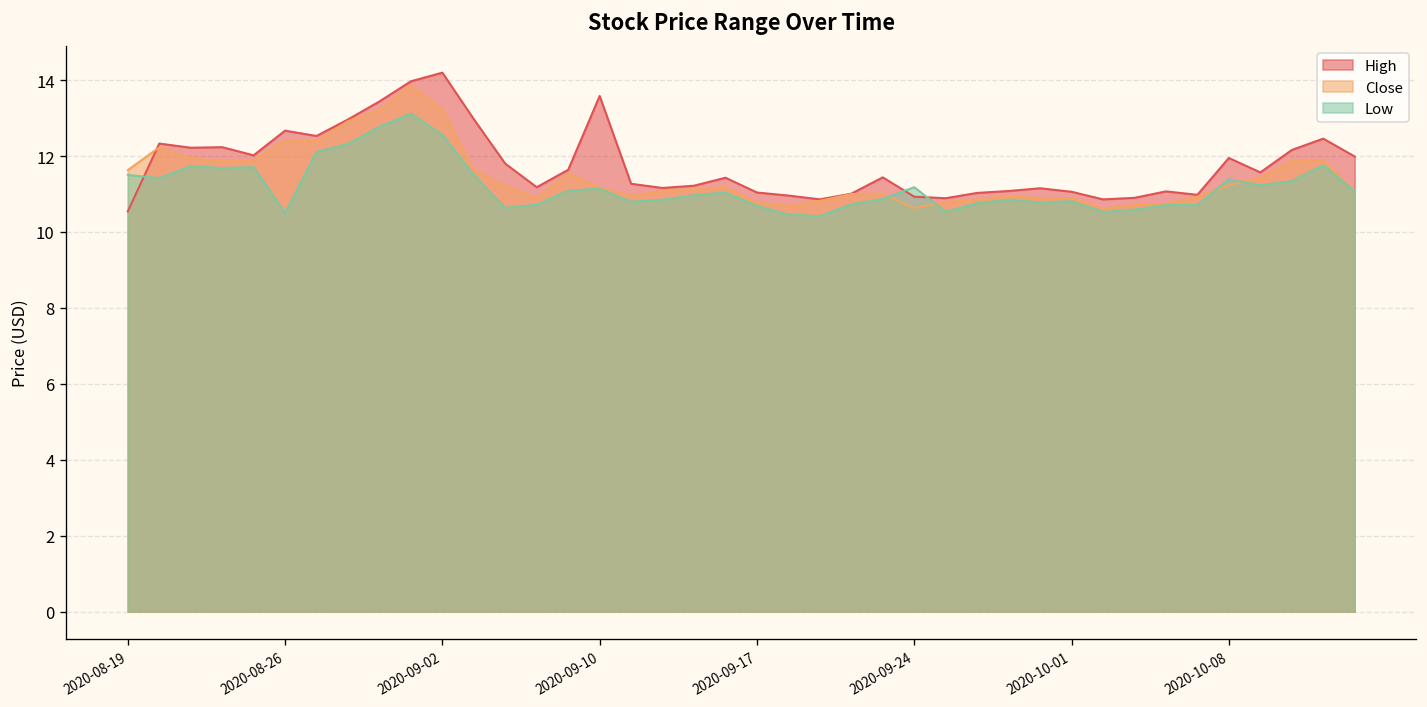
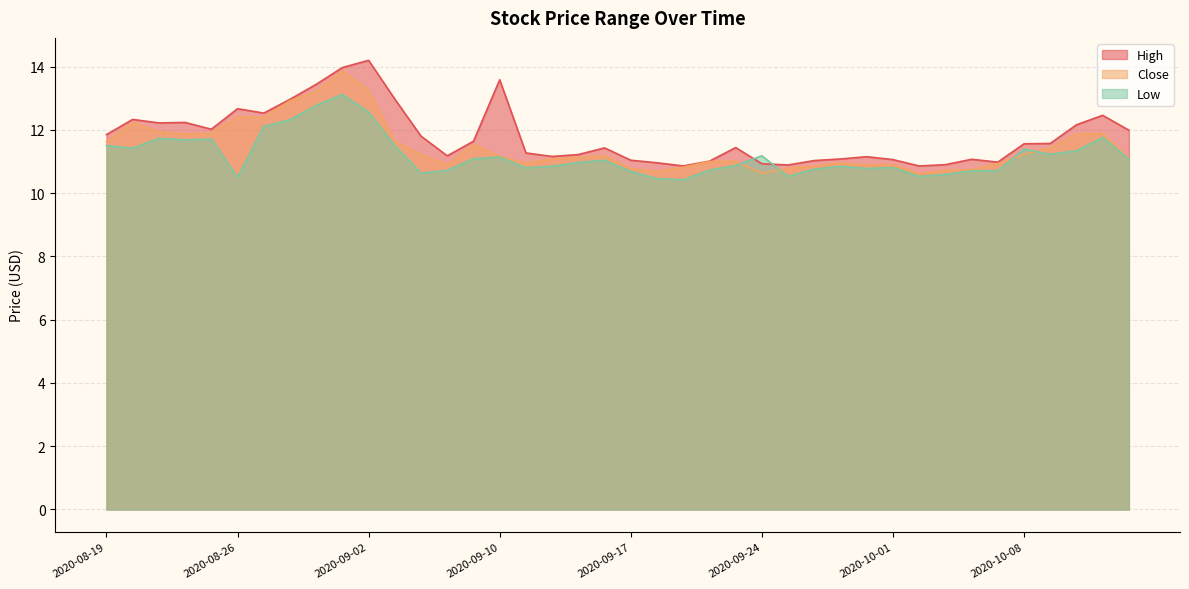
High, 2020-08-19: 10.5 -> 11.9
High, 2020-10-08: 12.0 -> 11.6
